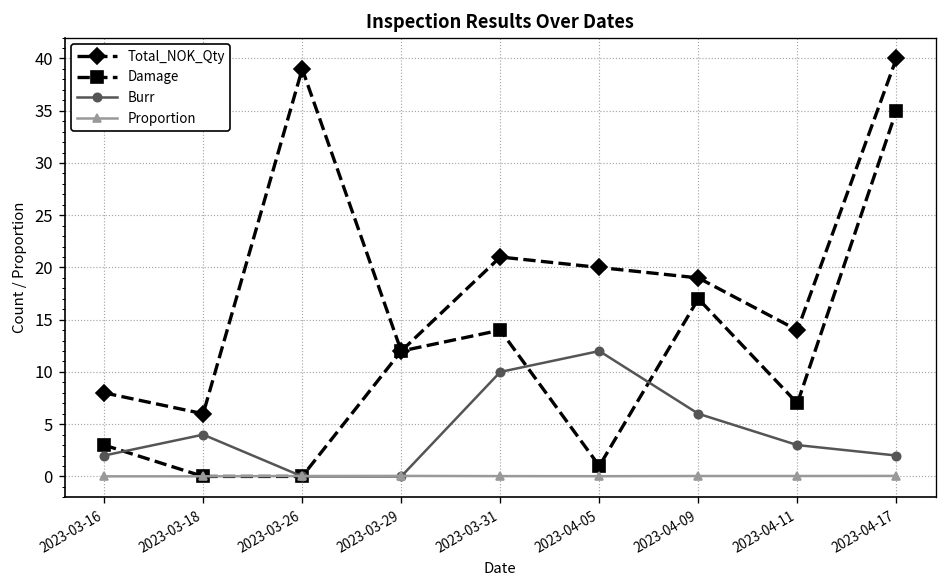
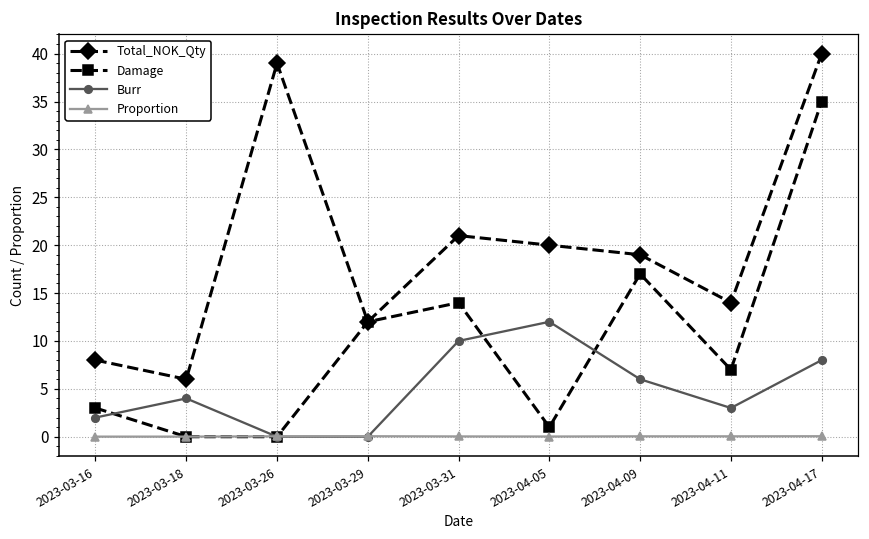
Burr, 2023-04-17: 2 -> 8
